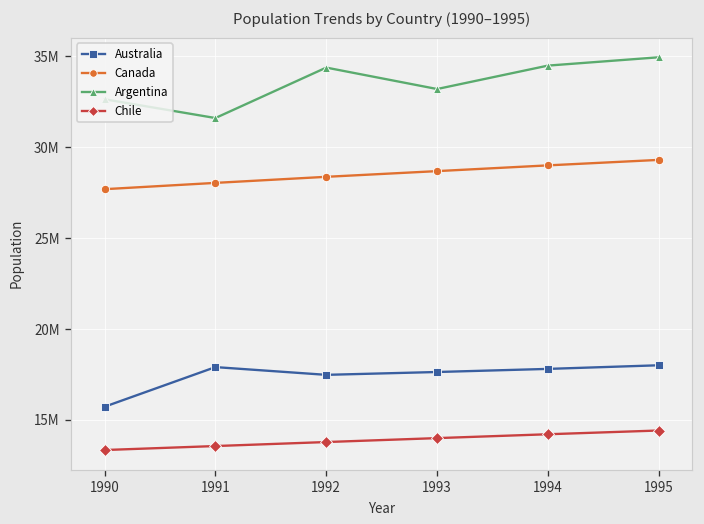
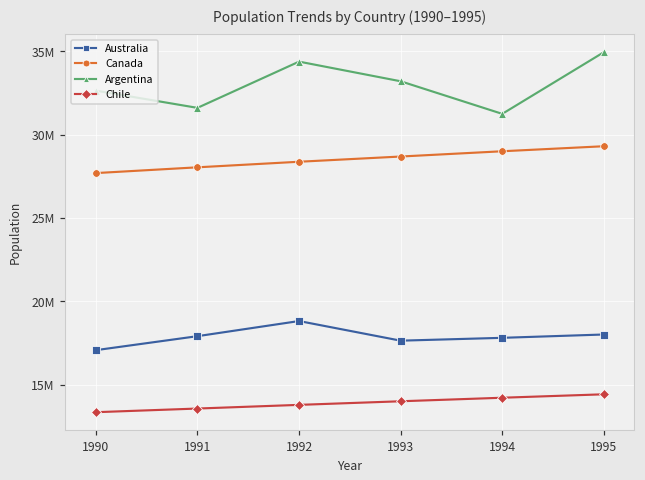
Australia, 1990: 15700000 -> 17100000
Australia, 1992: 17500000 -> 18800000
Argentina, 1994: 34500000 -> 31200000
